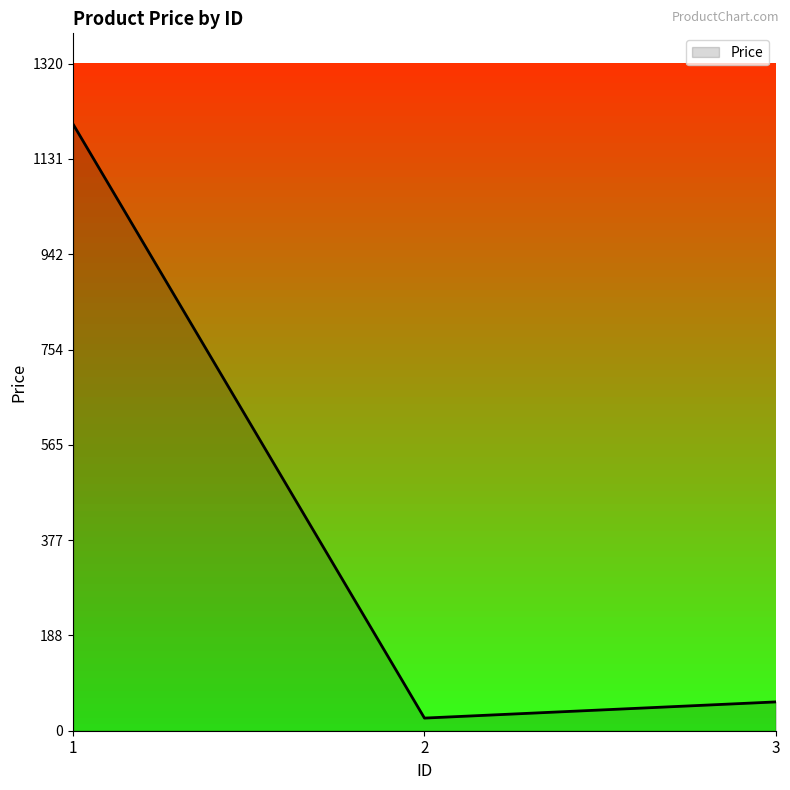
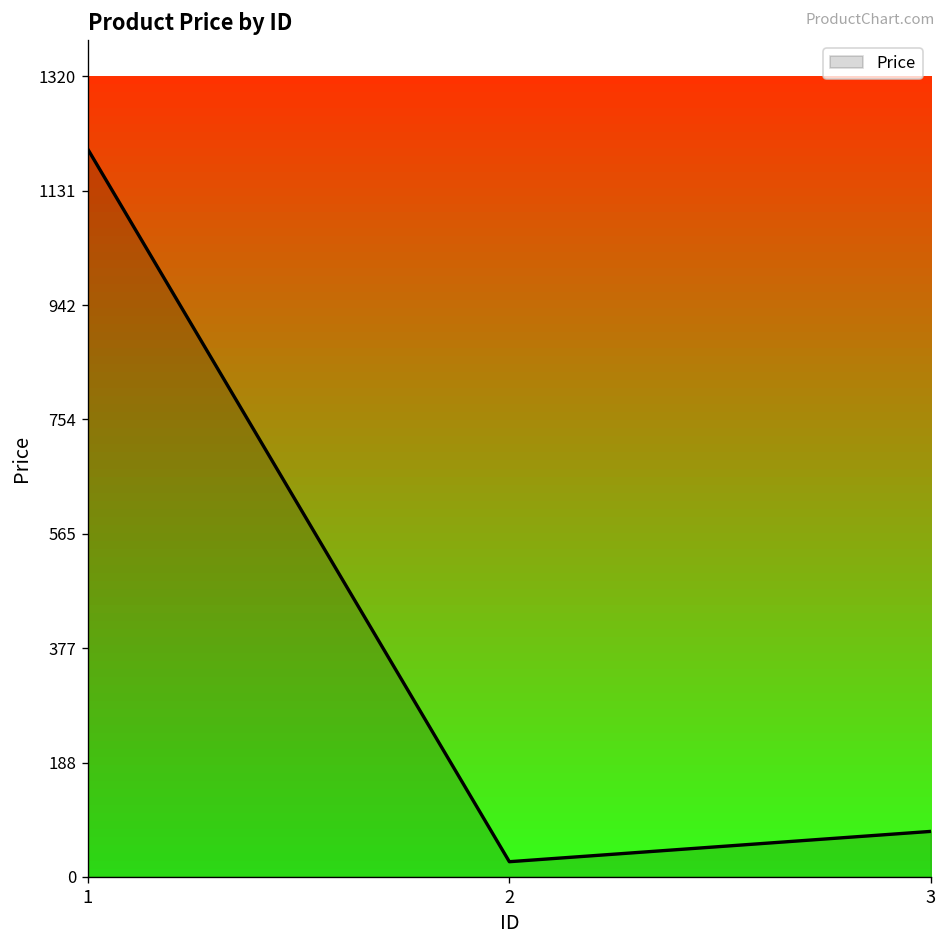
3: 60 -> 80
